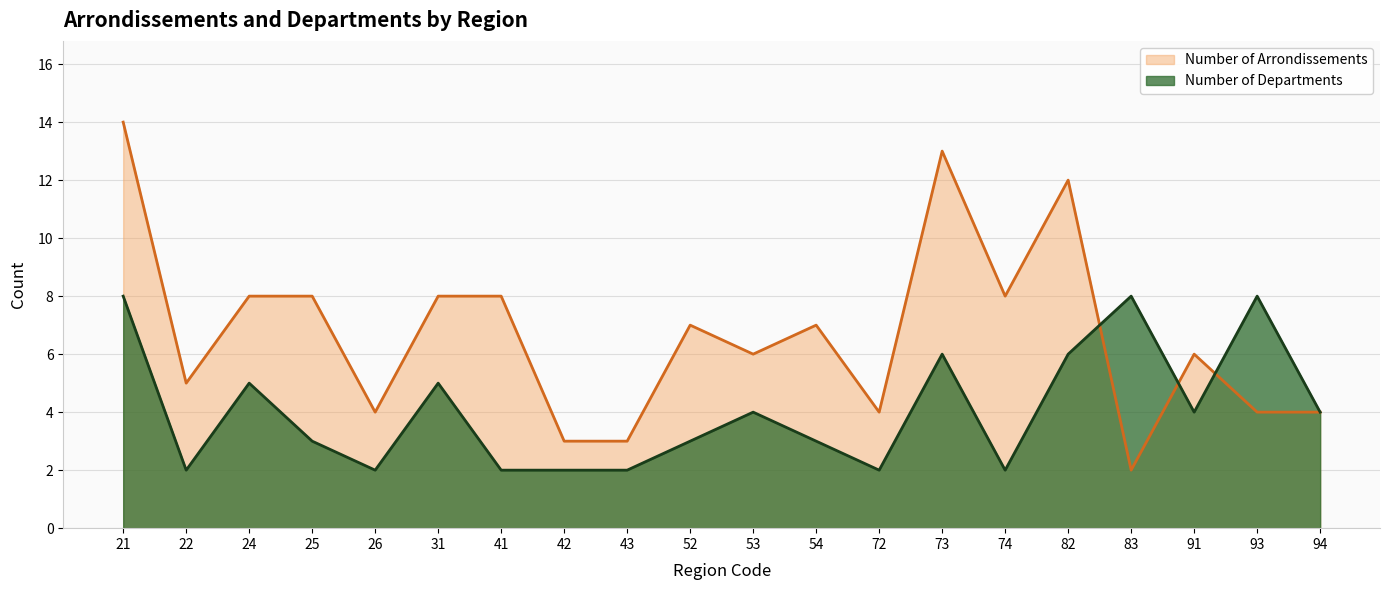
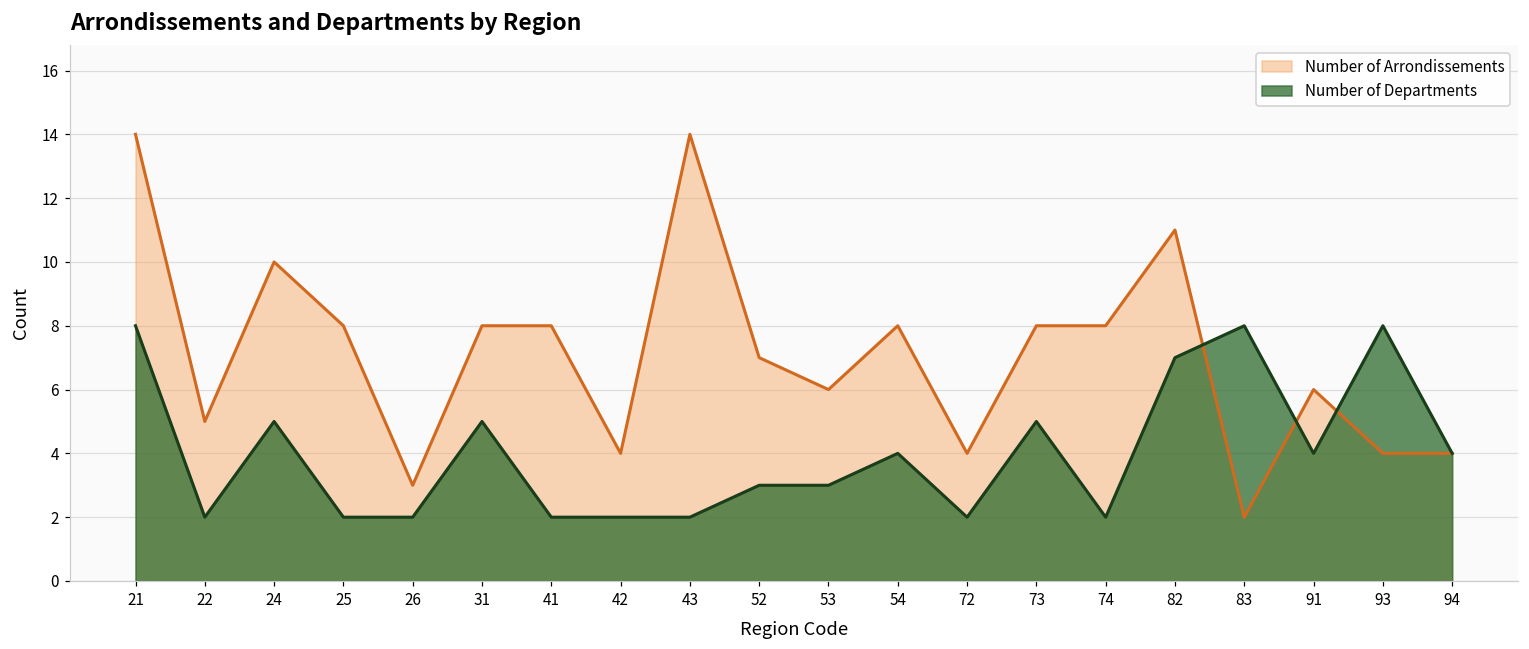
Number of Arrondissements, 24: 8 -> 10
Number of Departments, 25: 3 -> 2
Number of Arrondissements, 26: 4 -> 3
Number of Arrondissements, 42: 3 -> 4
Number of Arrondissements, 43: 3 -> 14
Number of Departments, 53: 4 -> 3
Number of Arrondissements, 54: 7 -> 8
Number of Departments, 54: 3 -> 4
Number of Arrondissements, 73: 13 -> 8
Number of Departments, 73: 6 -> 5
Number of Arrondissements, 82: 12 -> 11
Number of Departments, 82: 6 -> 7
